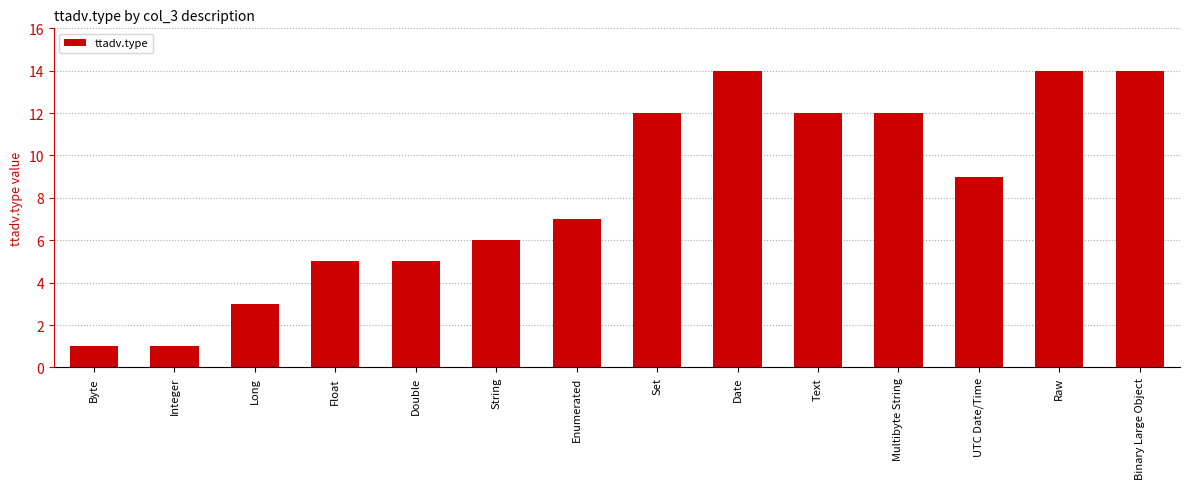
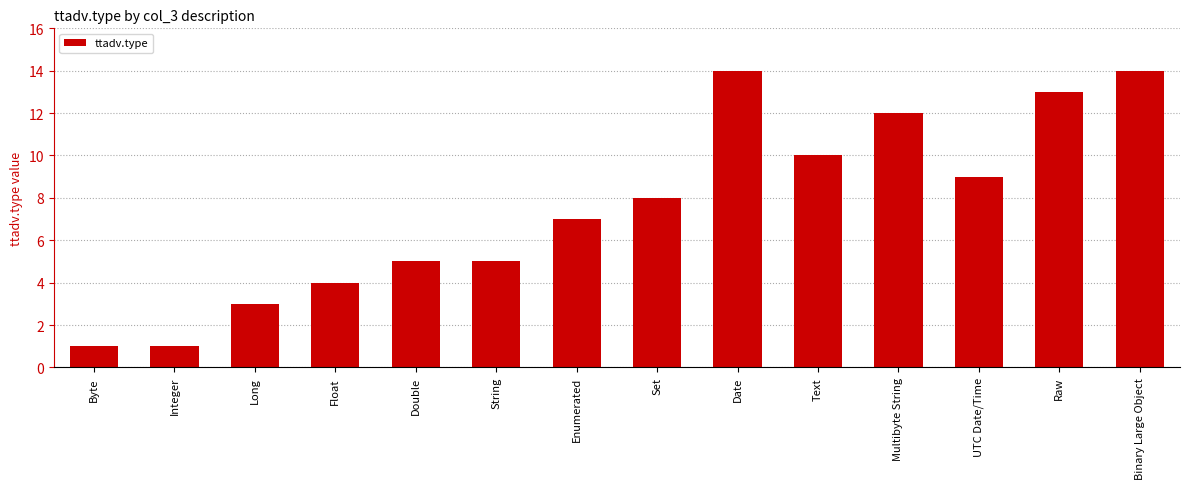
Float: 5 -> 4
String: 6 -> 5
Set: 12 -> 8
Text: 12 -> 10
Raw: 14 -> 13
